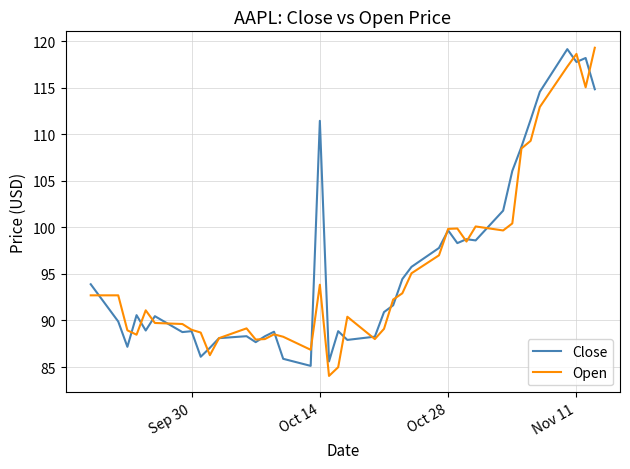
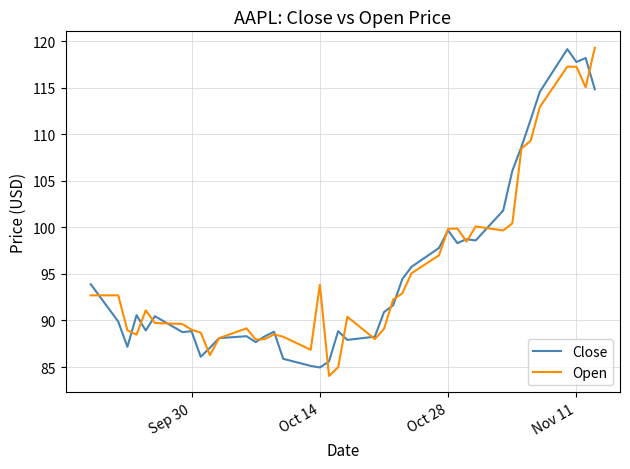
Close, Oct 14: 111 -> 85
Open, Nov 11: 119 -> 117
